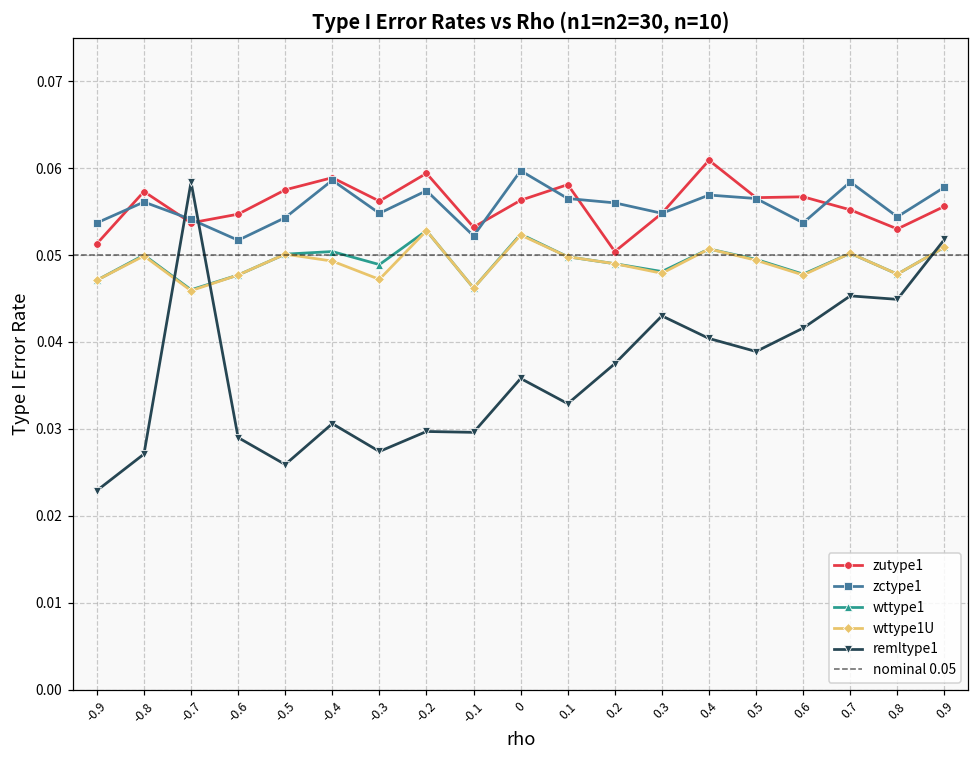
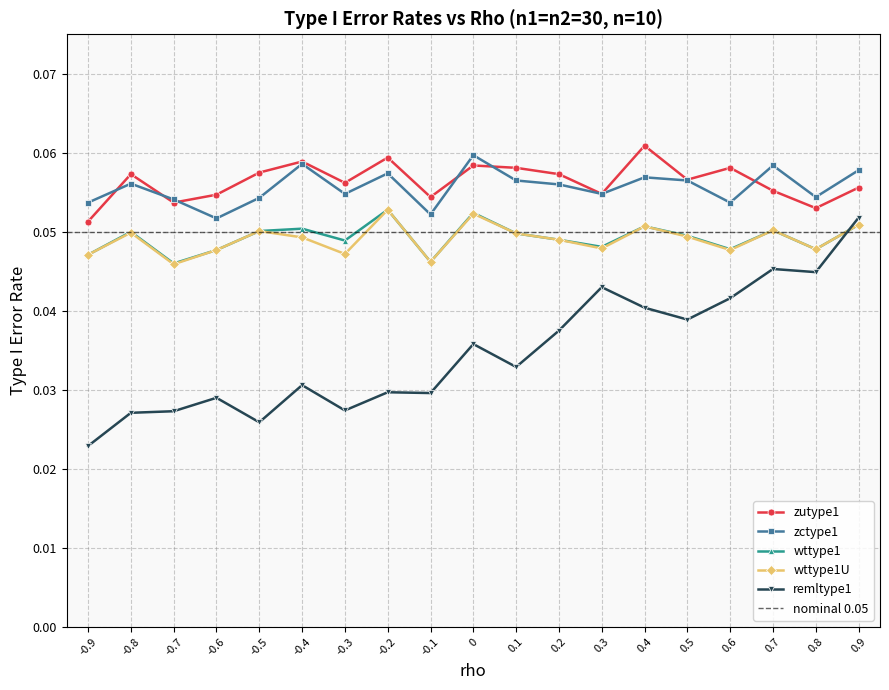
remltype1, -0.7: 0.058 -> 0.027
zutype1, -0.1: 0.053 -> 0.054
zutype1, 0: 0.056 -> 0.058
zutype1, 0.2: 0.050 -> 0.057
zutype1, 0.6: 0.057 -> 0.058
